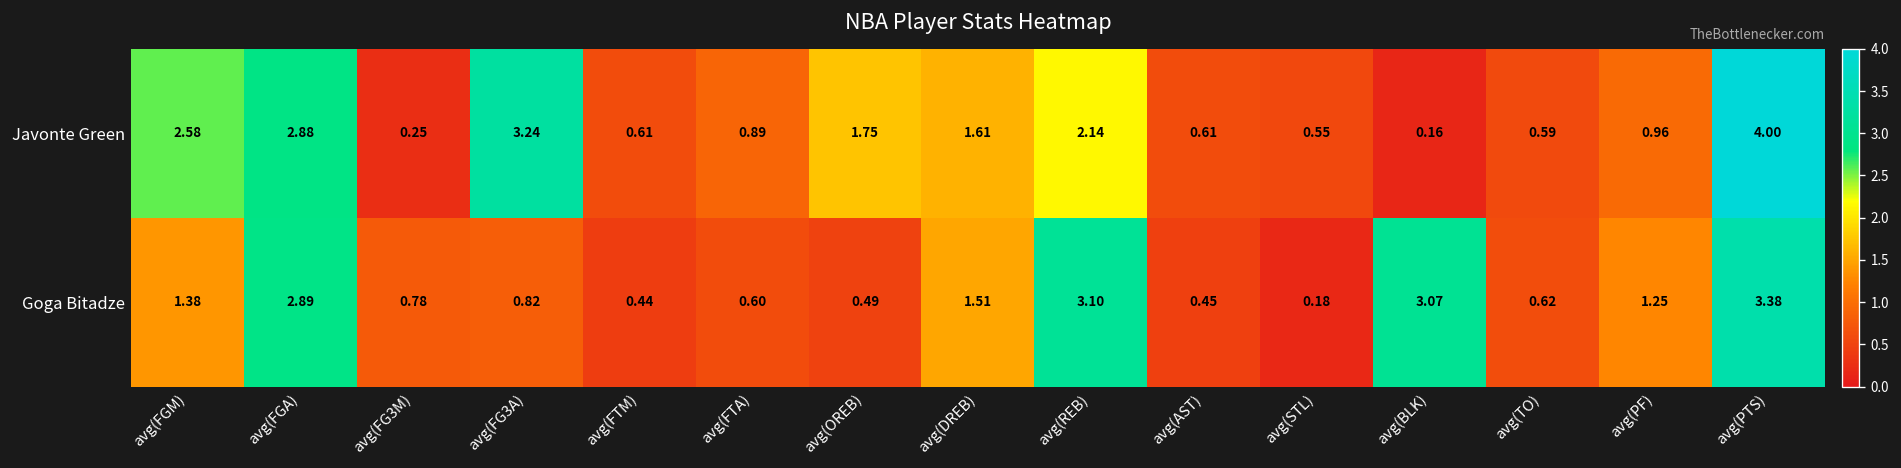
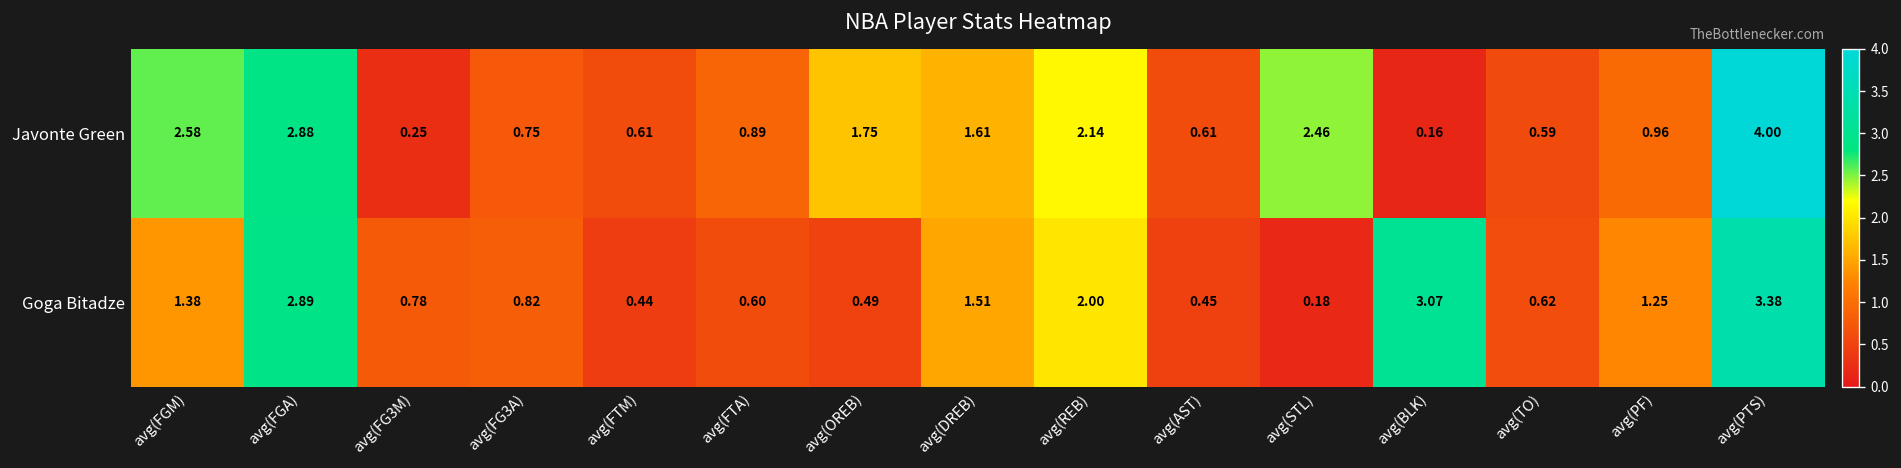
Javonte Green, avg(FG3A): 3.24 -> 0.75
Javonte Green, avg(STL): 0.55 -> 2.46
Goga Bitadze, avg(REB): 3.10 -> 2.00
